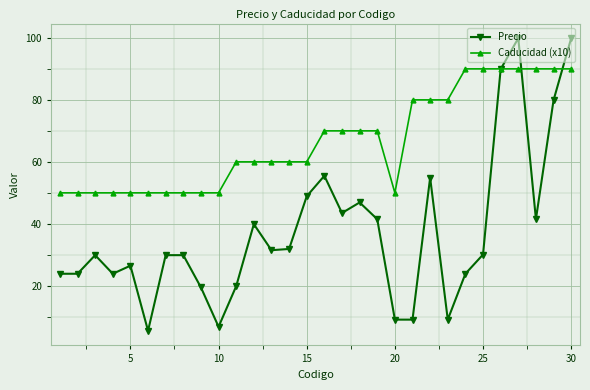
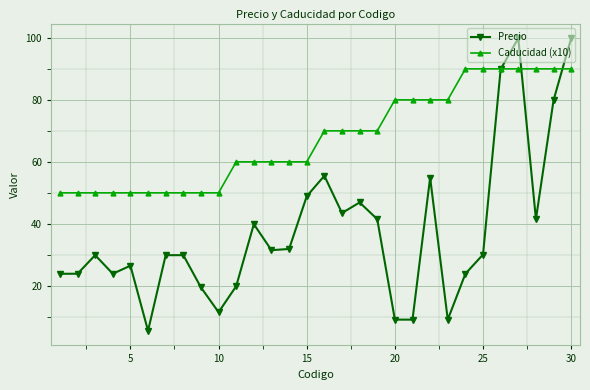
Precio, 10: 7 -> 12
Caducidad (x10), 20: 50 -> 80
